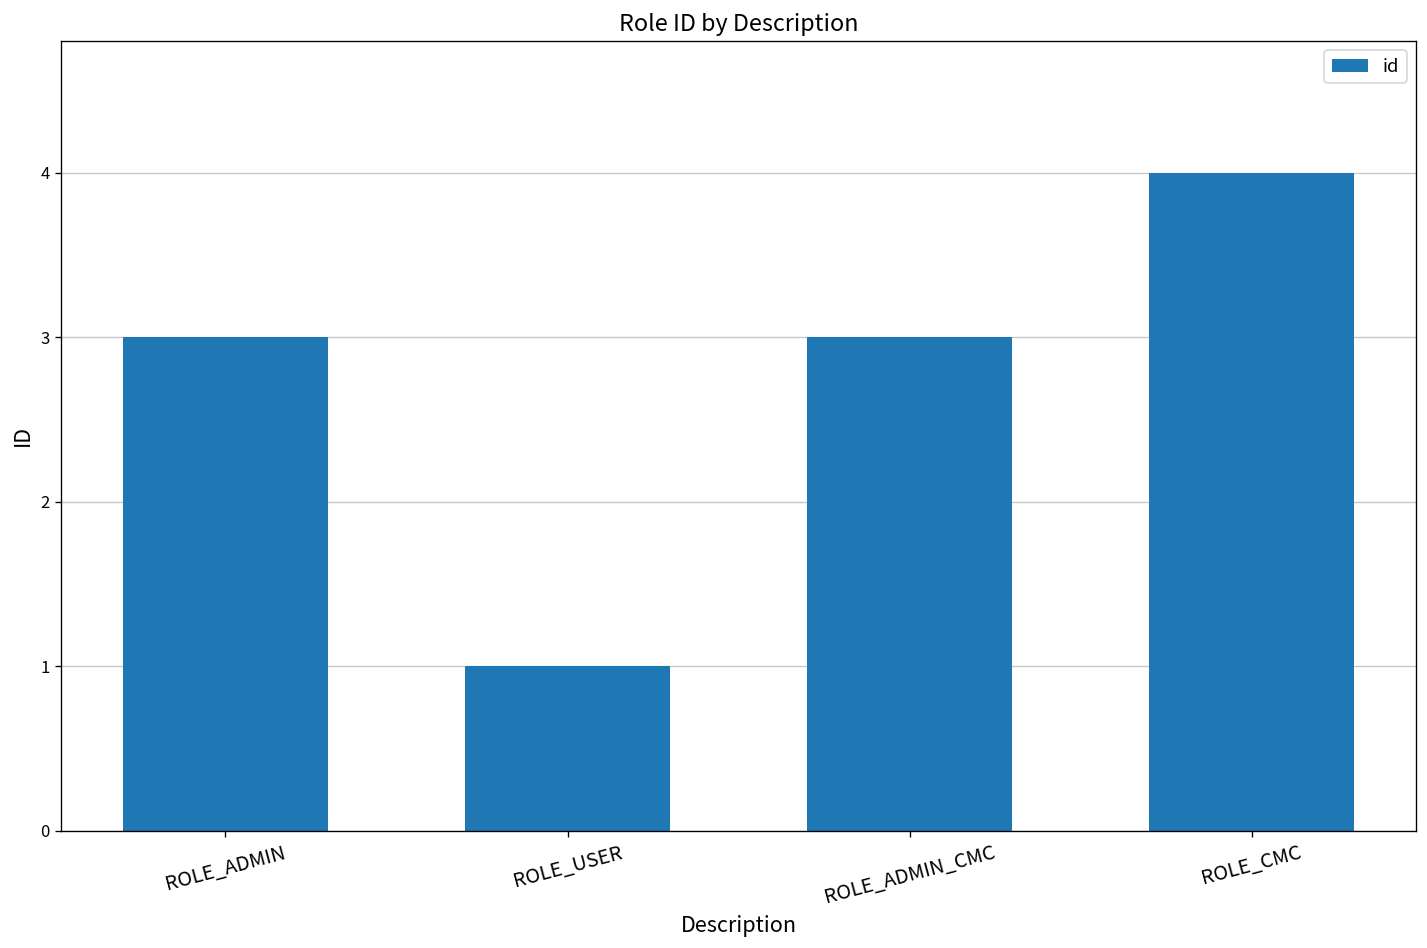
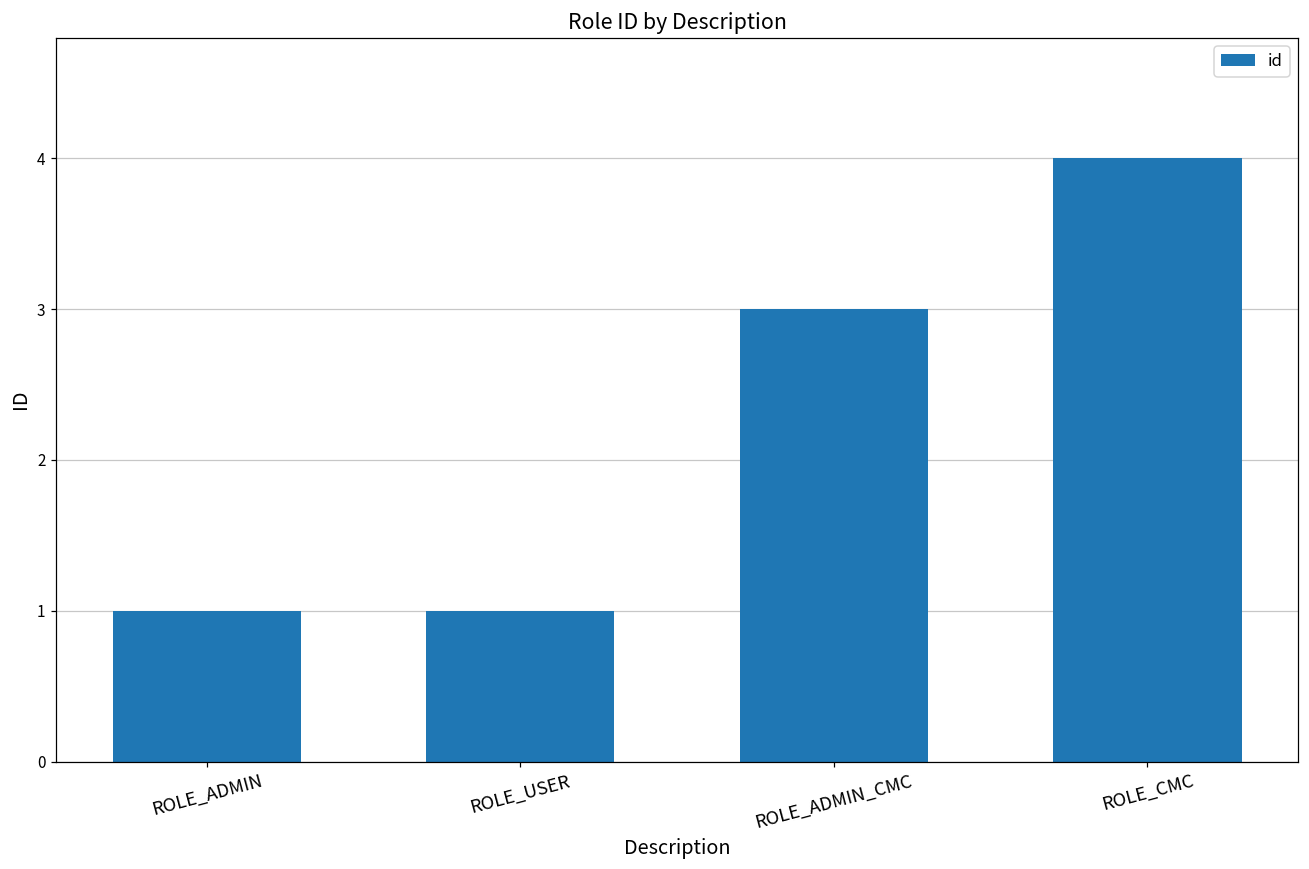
ROLE_ADMIN: 3 -> 1
